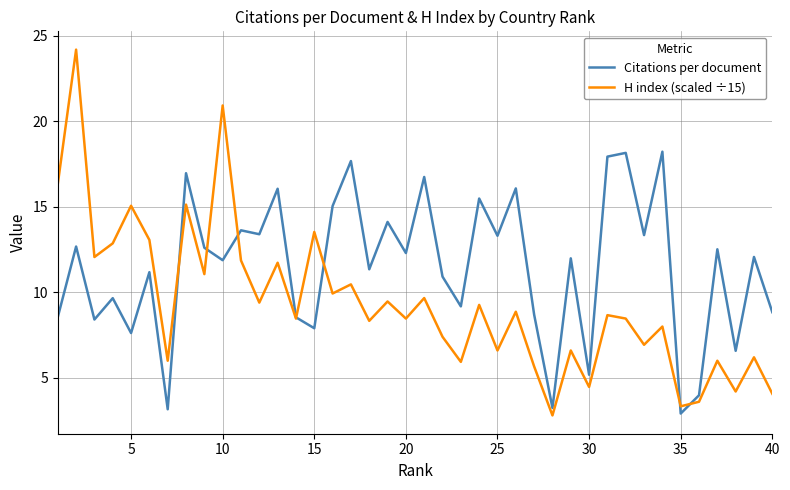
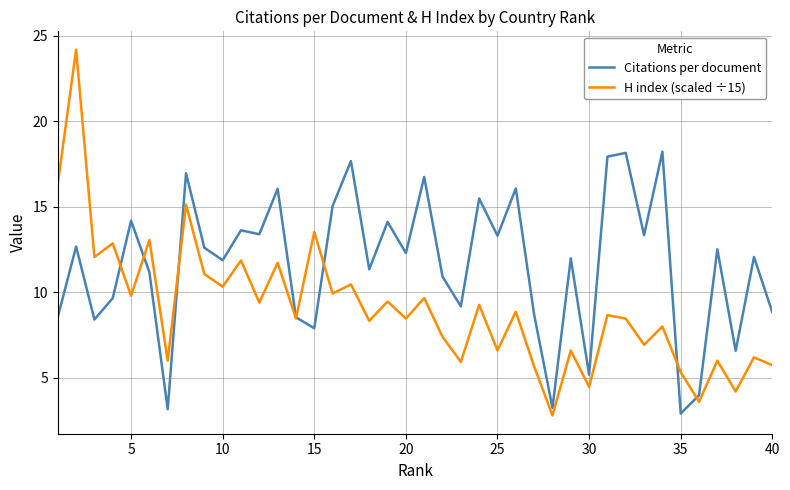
Citations per document, 5: 7.6 -> 14.2
H index (scaled ÷15), 5: 15.1 -> 9.8
H index (scaled ÷15), 10: 20.9 -> 10.3
H index (scaled ÷15), 35: 3.3 -> 5.3
H index (scaled ÷15), 40: 4.1 -> 5.7
